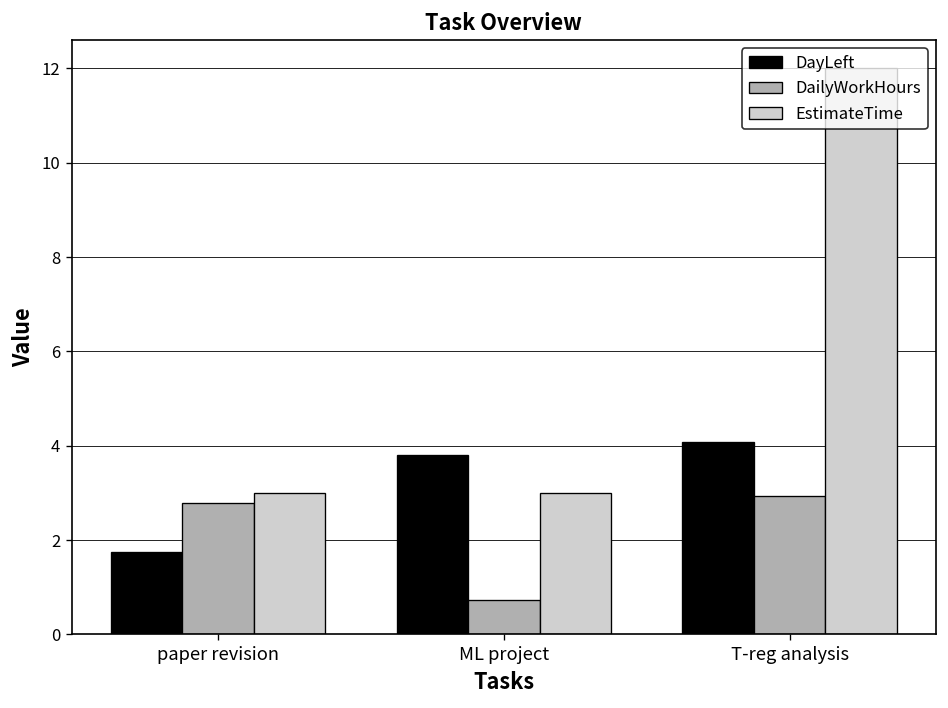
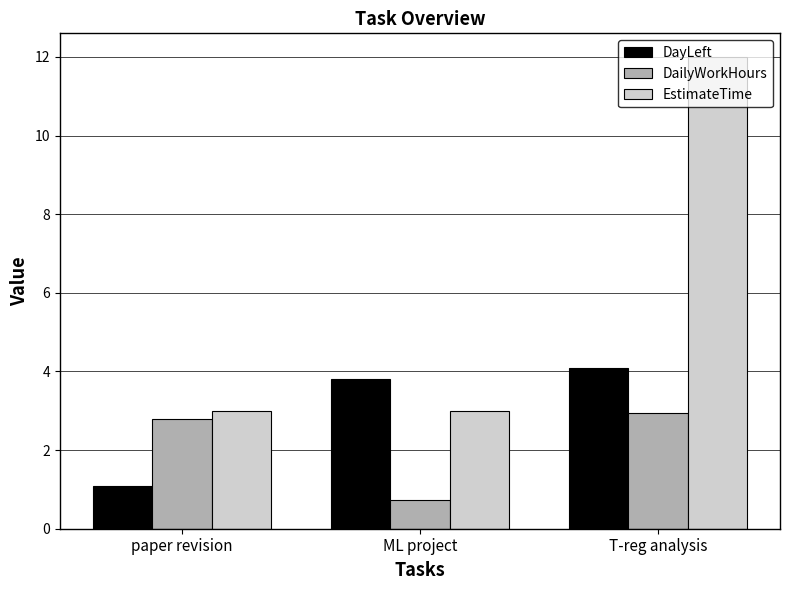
DayLeft, paper revision: 1.7 -> 1.1
